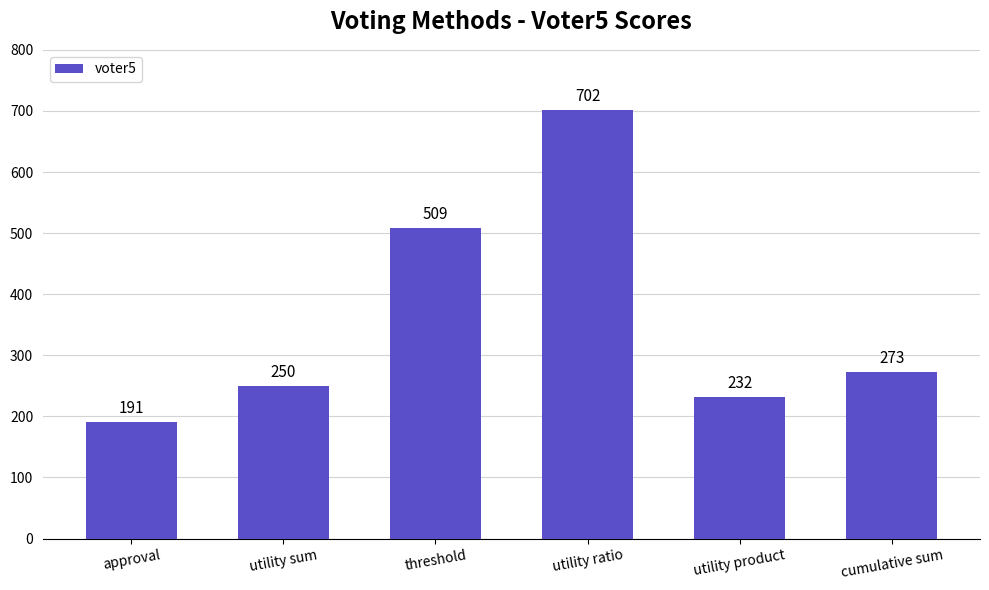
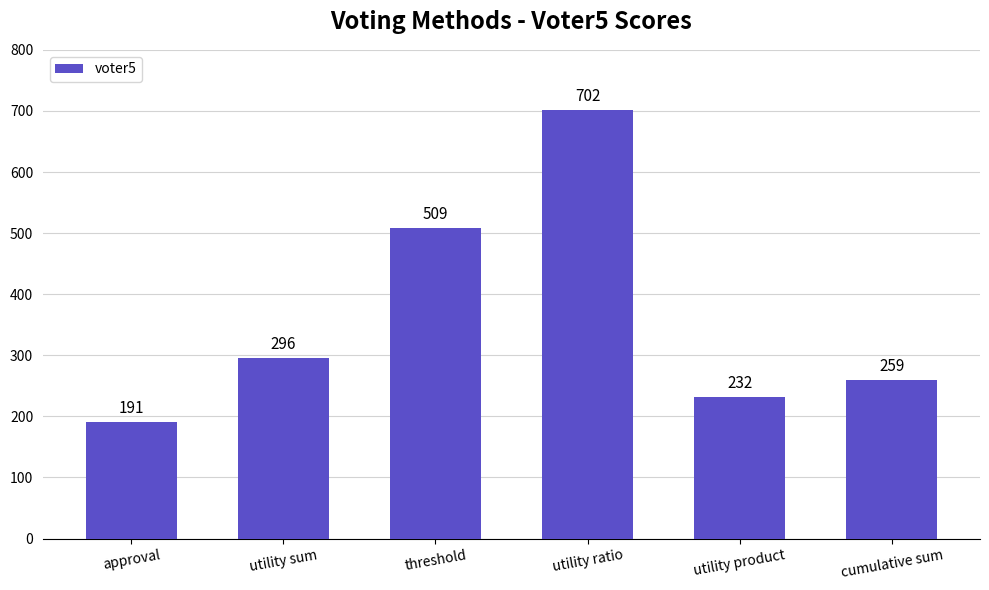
utility sum: 250 -> 296
cumulative sum: 273 -> 259
